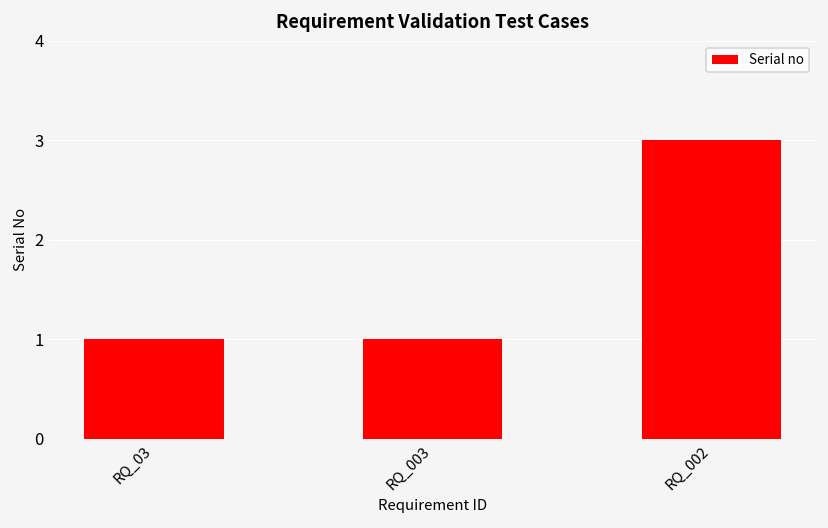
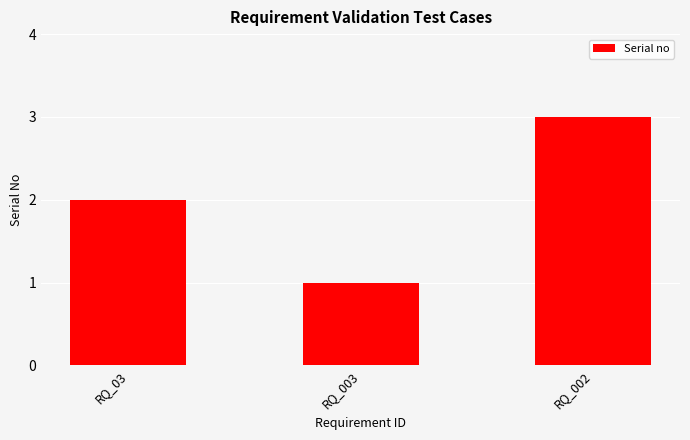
RQ_03: 1 -> 2
